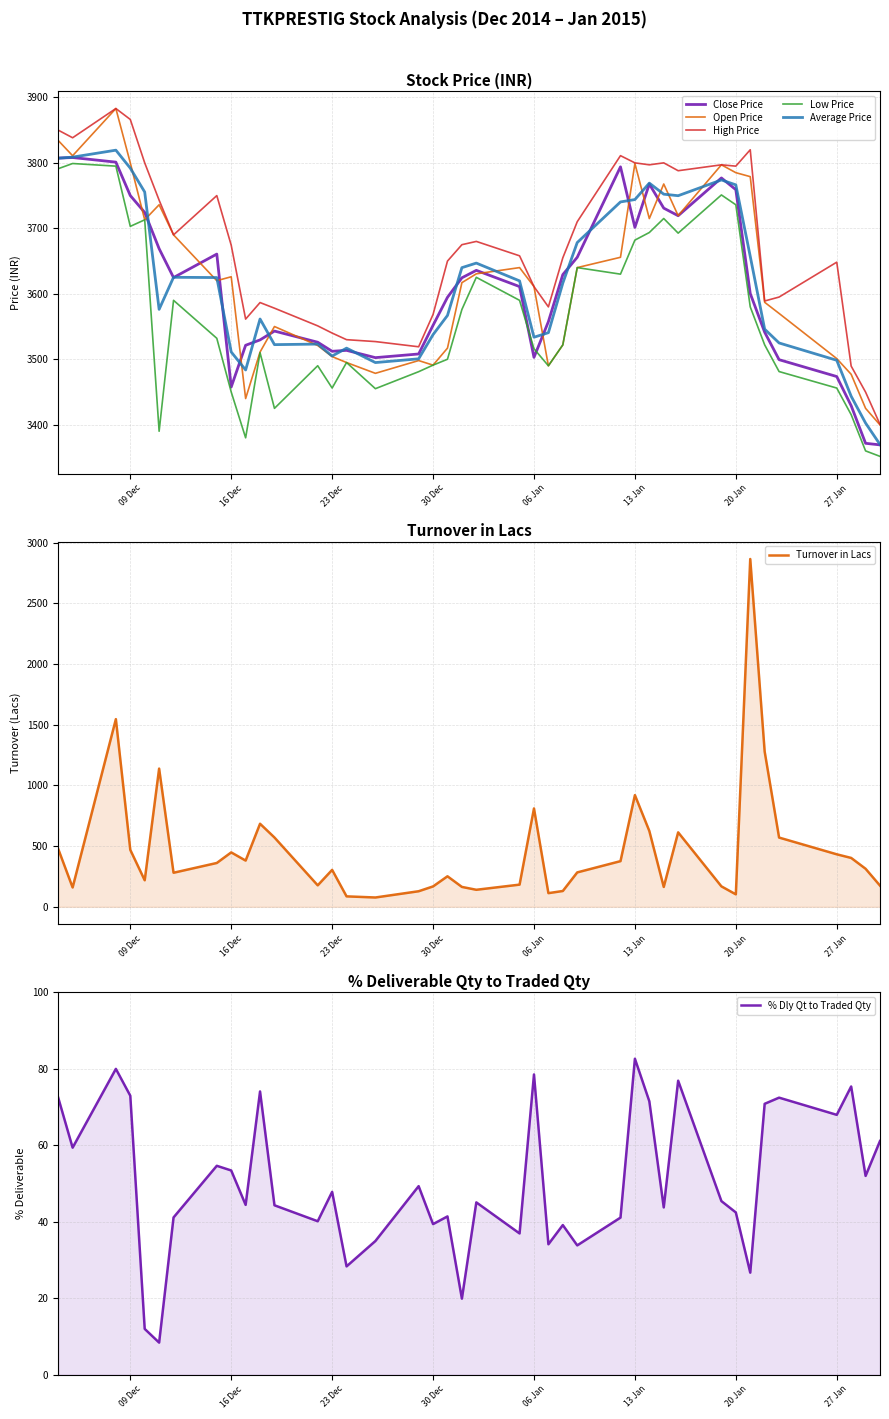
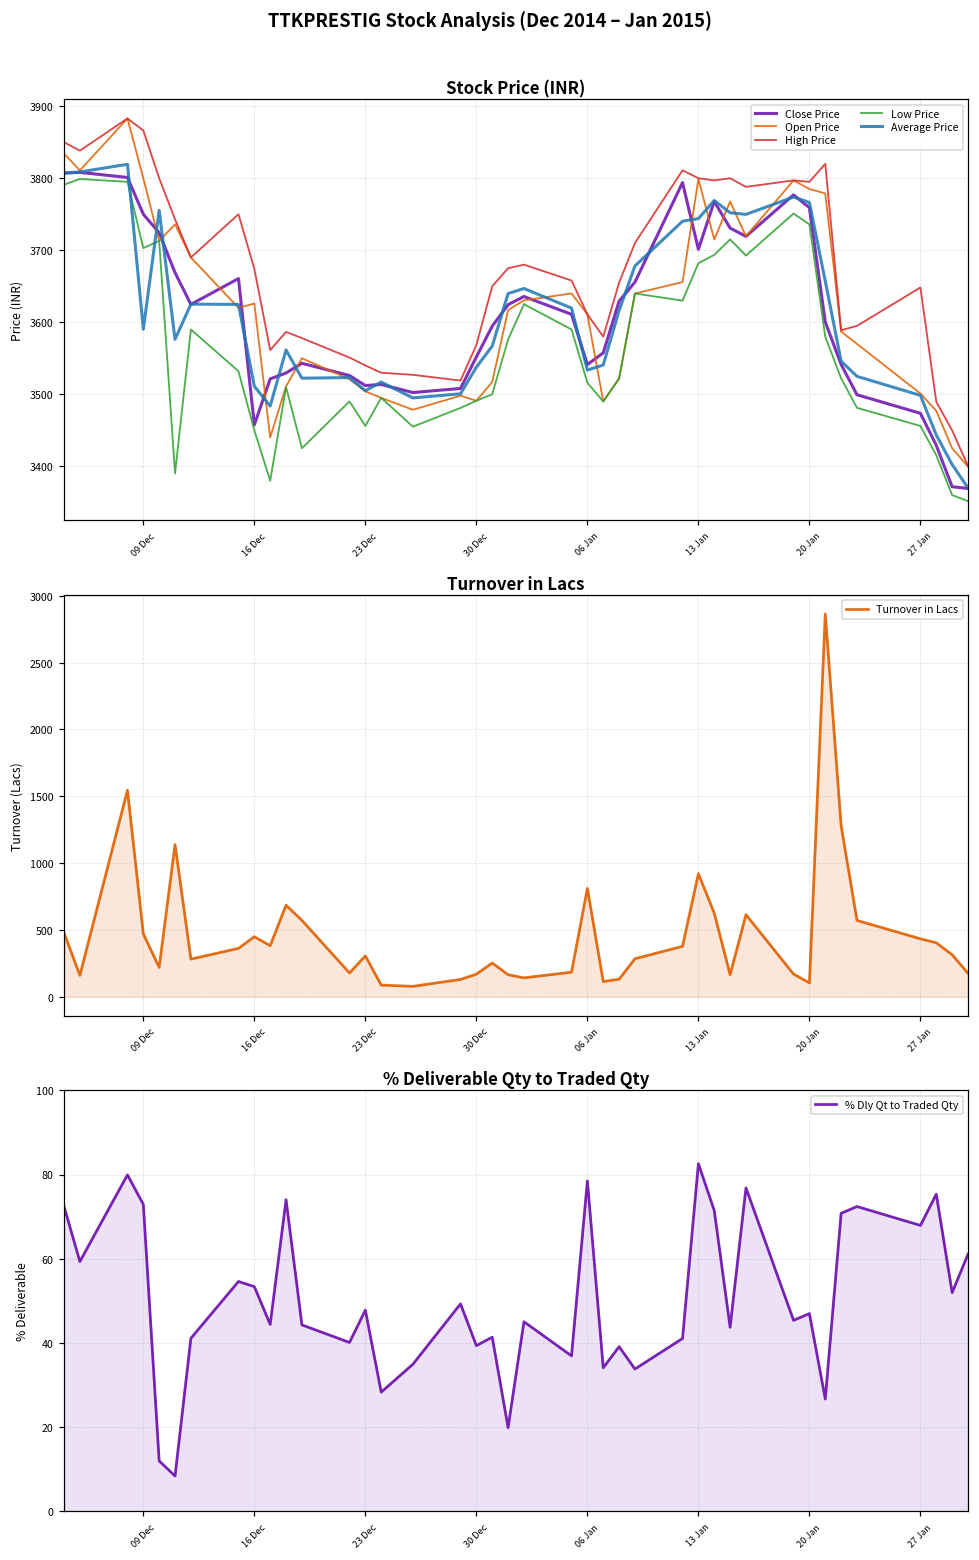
Stock Price (INR), Average Price, 09 Dec: 3790 -> 3590
Stock Price (INR), Close Price, 06 Jan: 3500 -> 3540
% Deliverable Qty to Traded Qty, 20 Jan: 42 -> 47
